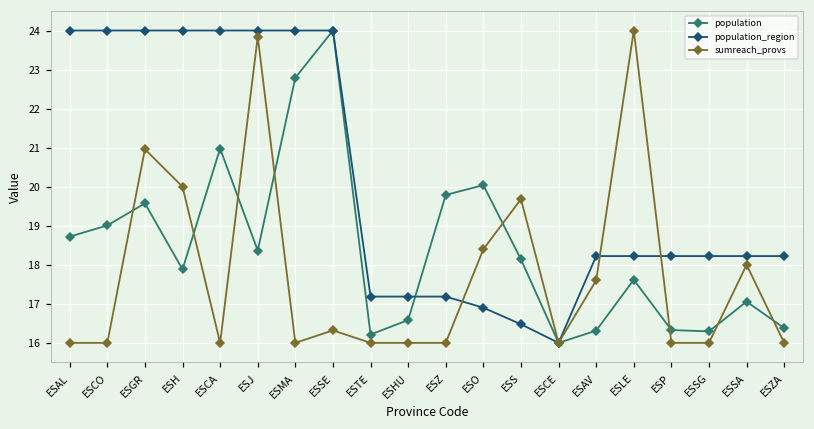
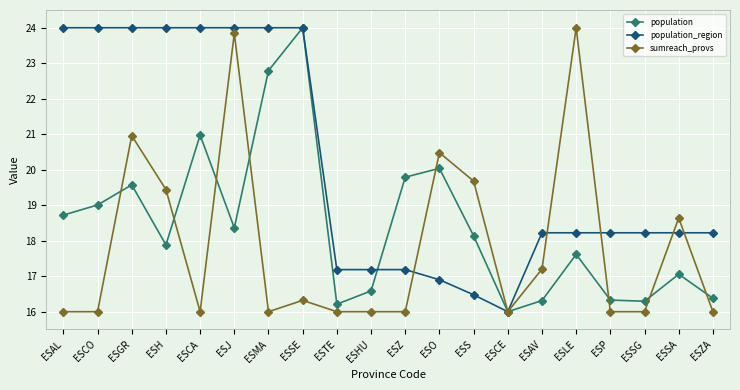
sumreach_provs, ESH: 20.0 -> 19.4
sumreach_provs, ESO: 18.4 -> 20.5
sumreach_provs, ESAV: 17.6 -> 17.2
sumreach_provs, ESSA: 18.0 -> 18.6
